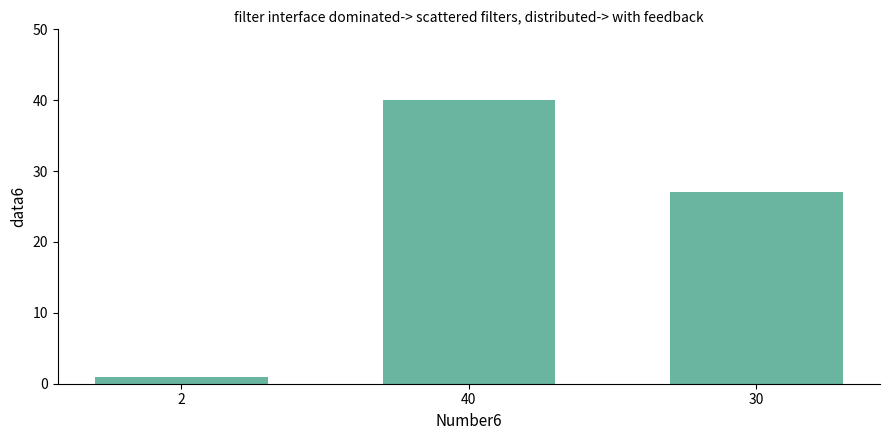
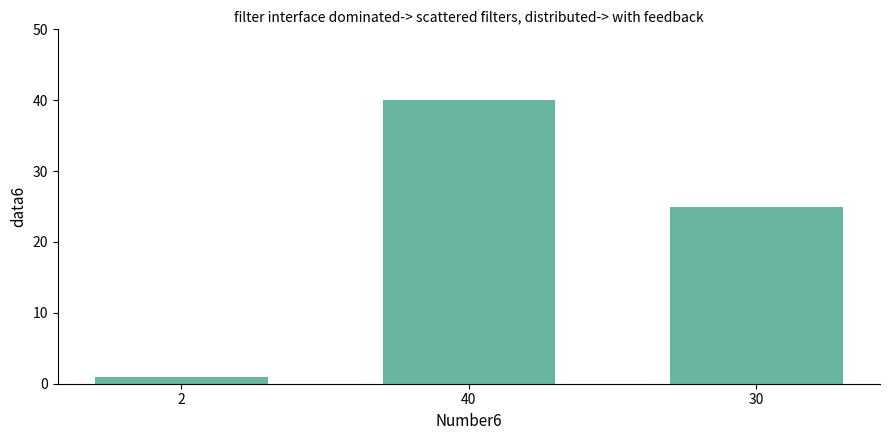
30: 27 -> 25
